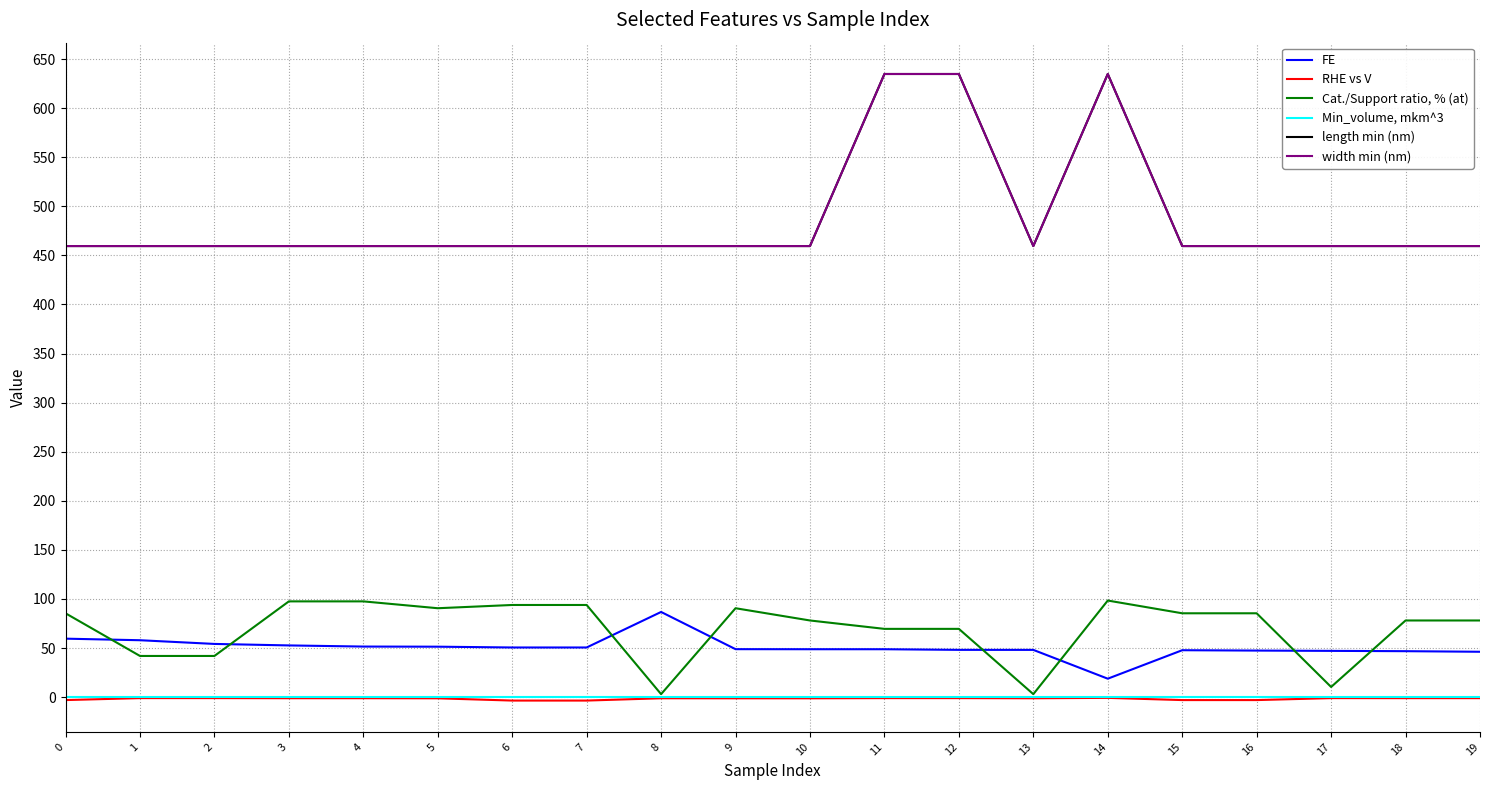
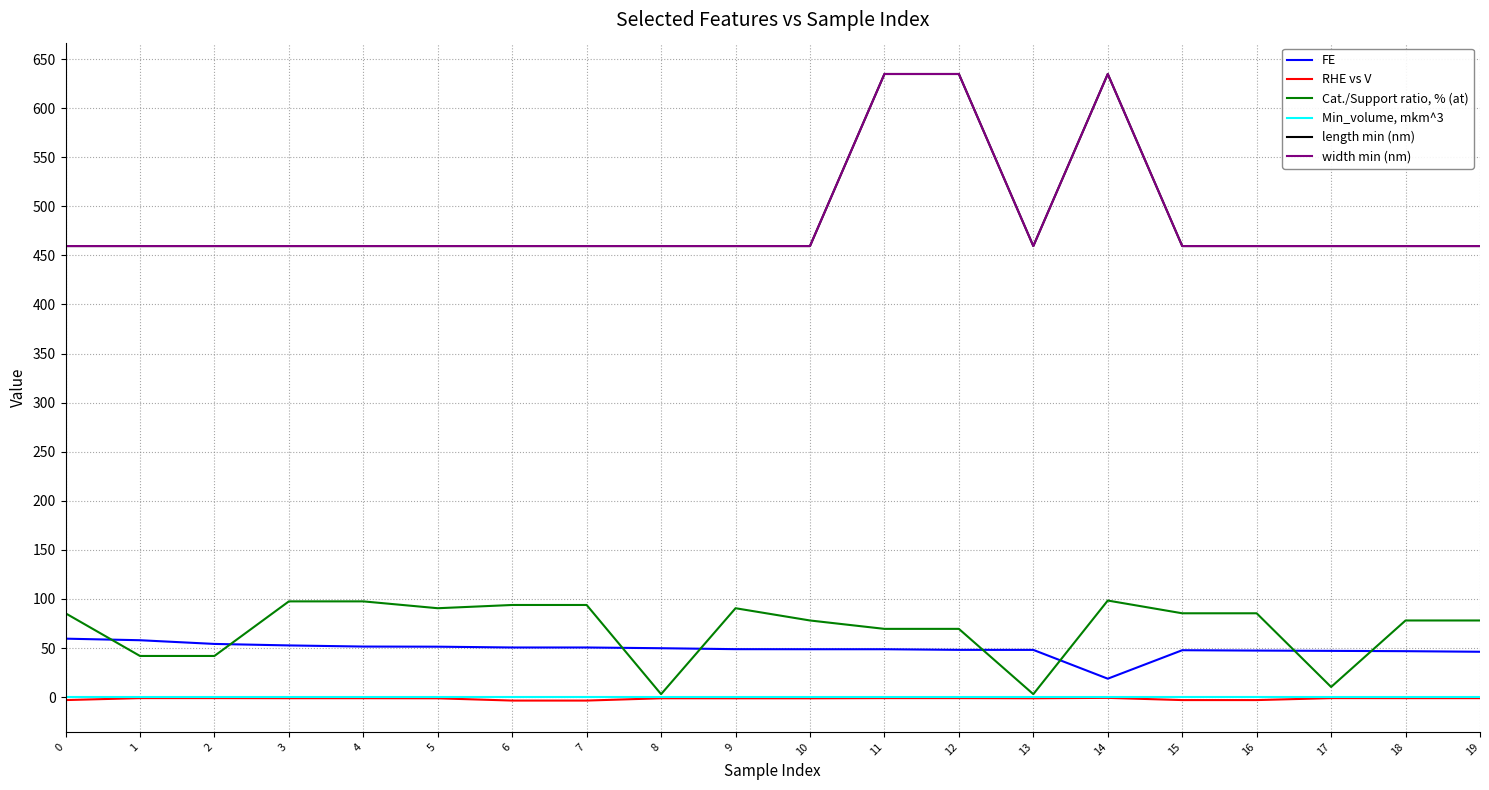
FE, 8: 90 -> 50
